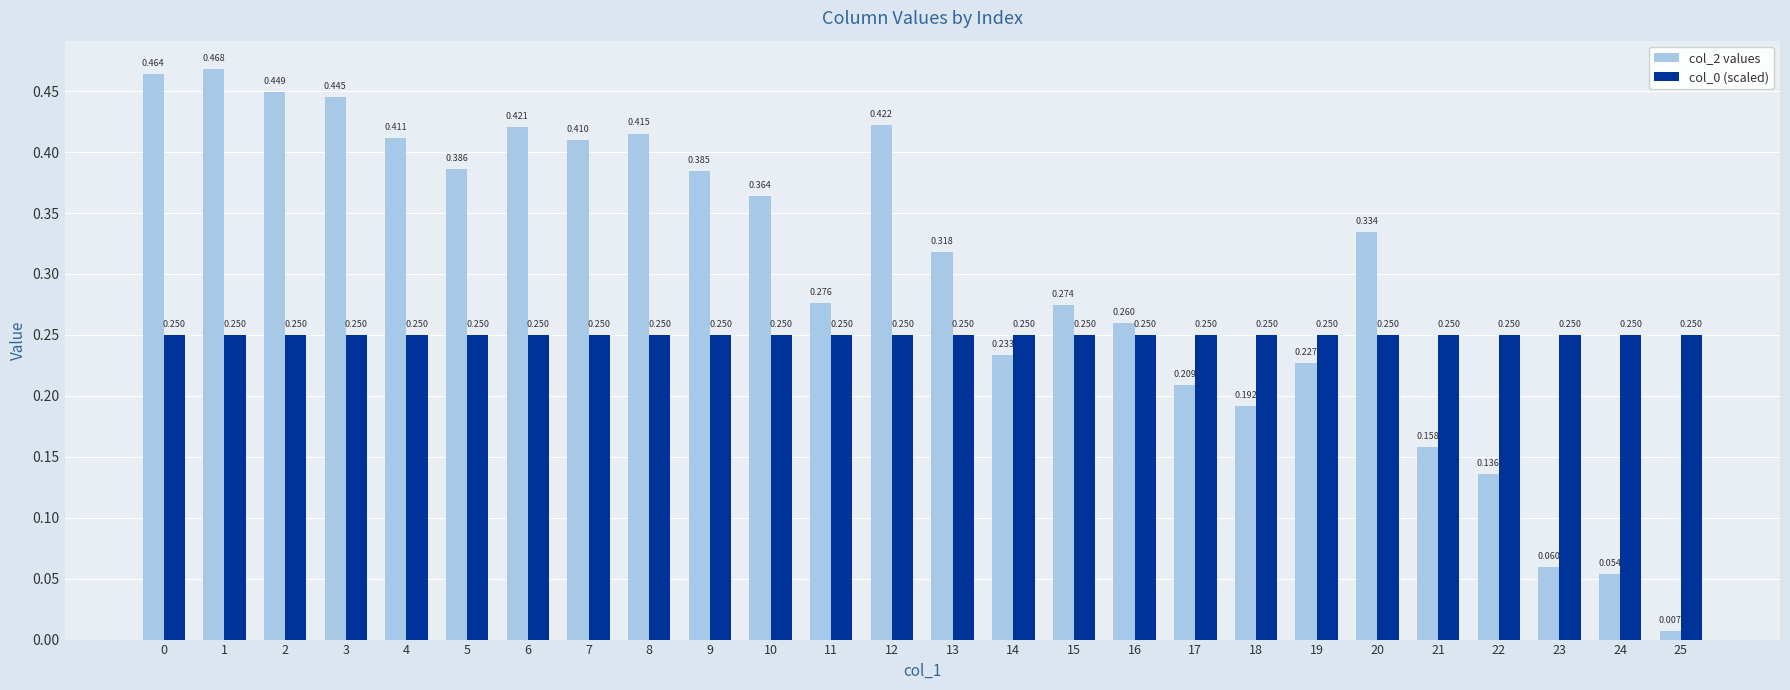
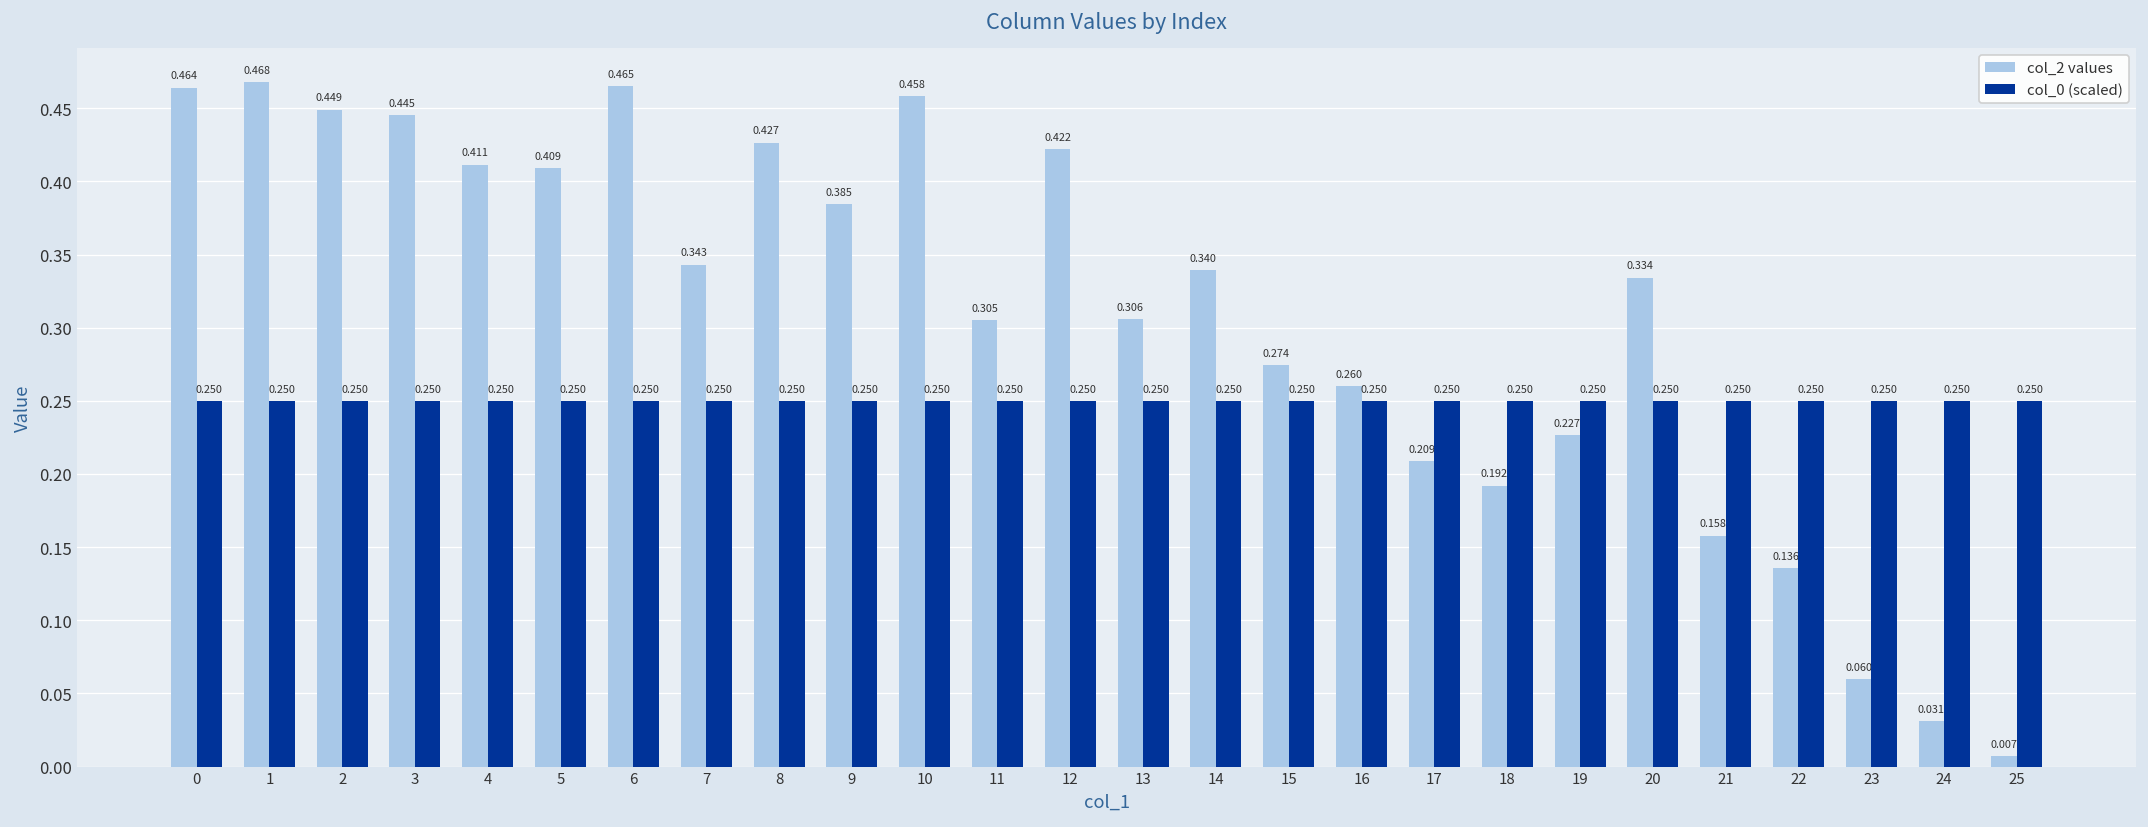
col_2 values, 5: 0.386 -> 0.409
col_2 values, 6: 0.421 -> 0.465
col_2 values, 7: 0.410 -> 0.343
col_2 values, 8: 0.415 -> 0.427
col_2 values, 10: 0.364 -> 0.458
col_2 values, 11: 0.276 -> 0.305
col_2 values, 13: 0.318 -> 0.306
col_2 values, 14: 0.233 -> 0.340
col_2 values, 24: 0.054 -> 0.031
